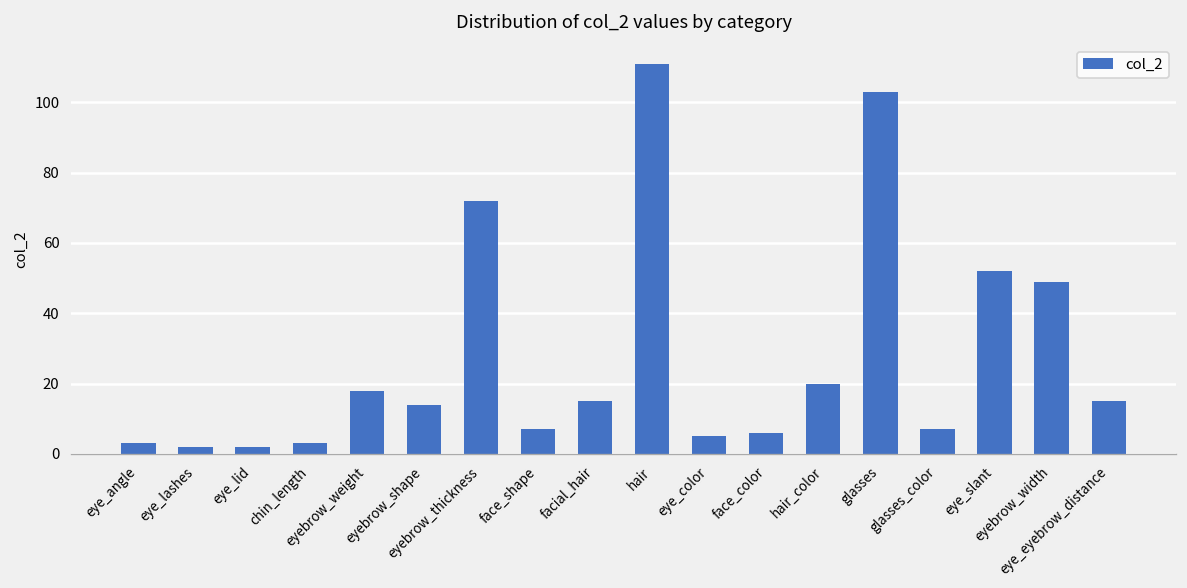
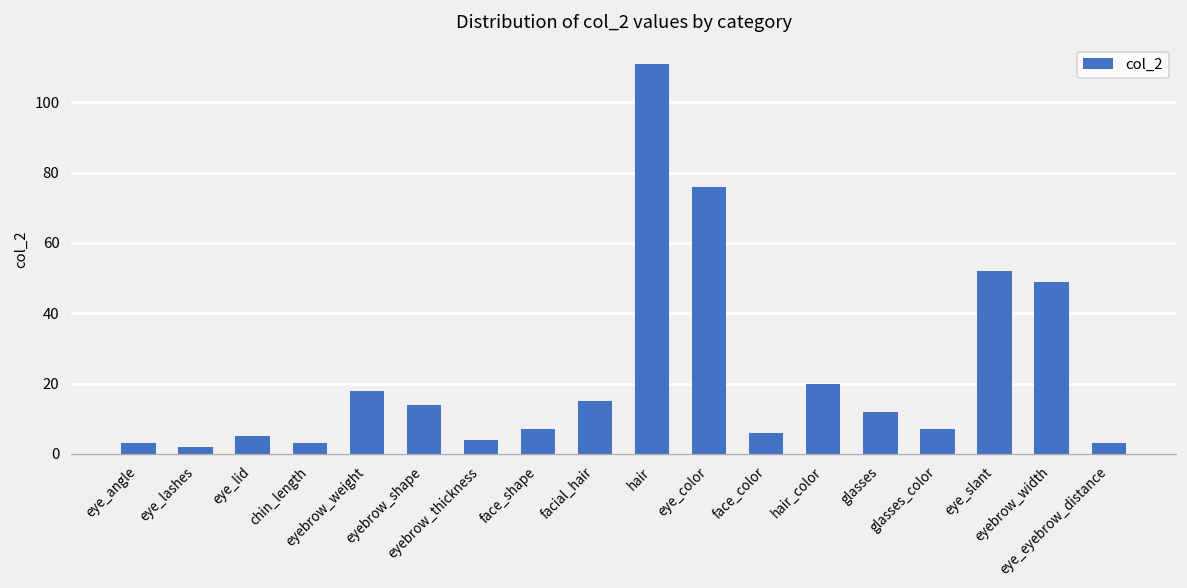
eye_lid: 2 -> 5
eyebrow_thickness: 72 -> 4
eye_color: 5 -> 76
glasses: 103 -> 12
eye_eyebrow_distance: 15 -> 3
